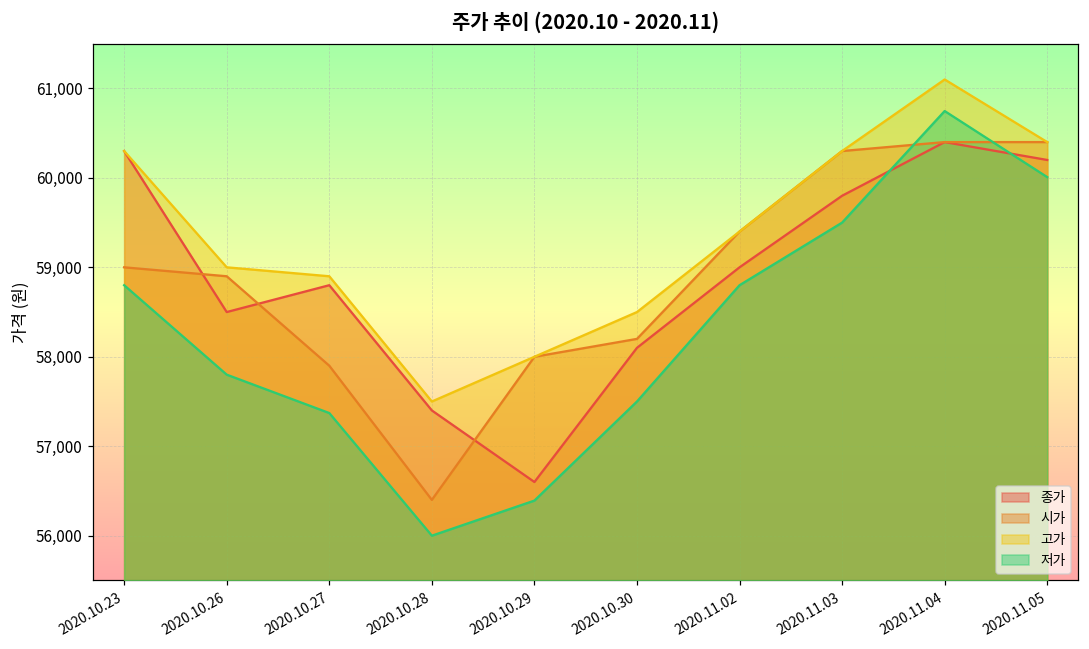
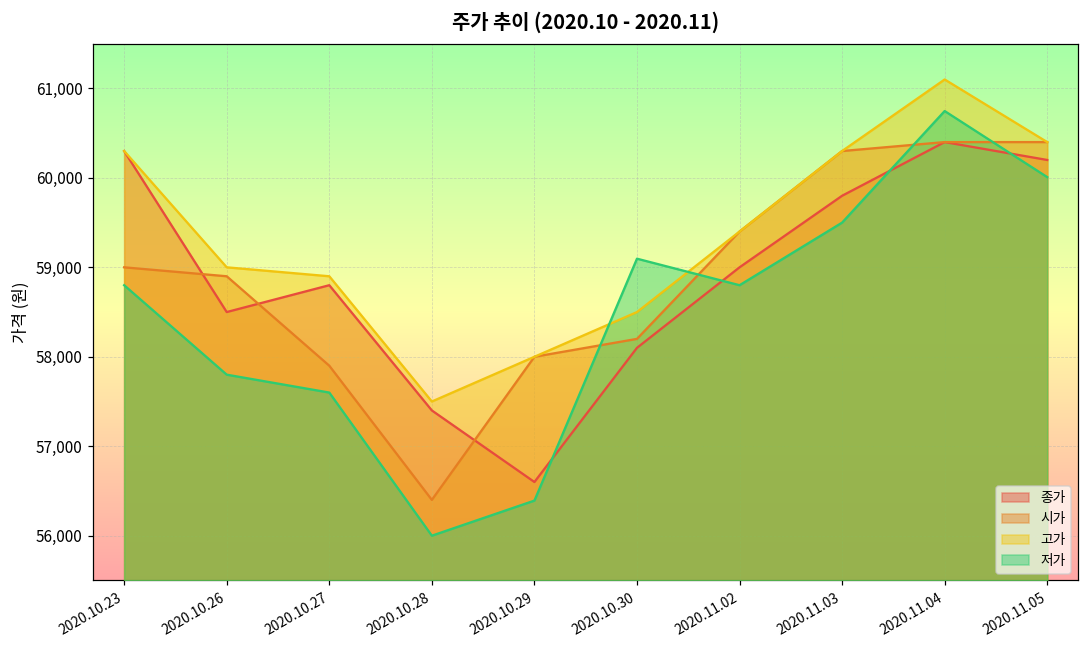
저가, 2020.10.27: 57,400 -> 57,600
저가, 2020.10.30: 57,500 -> 59,100
